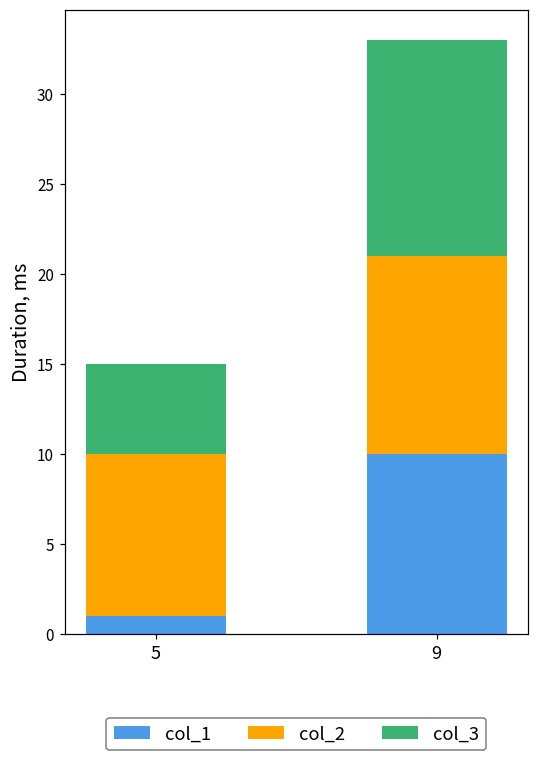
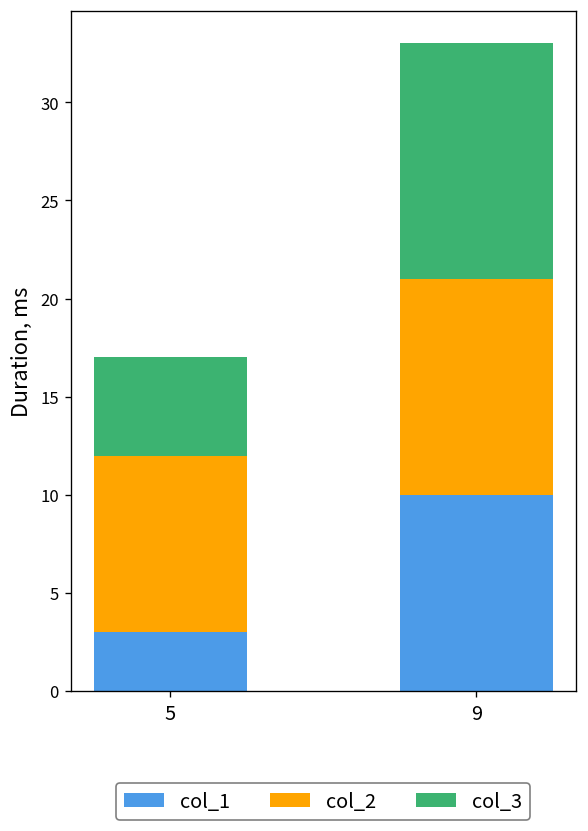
col_1, 5: 1 -> 3
